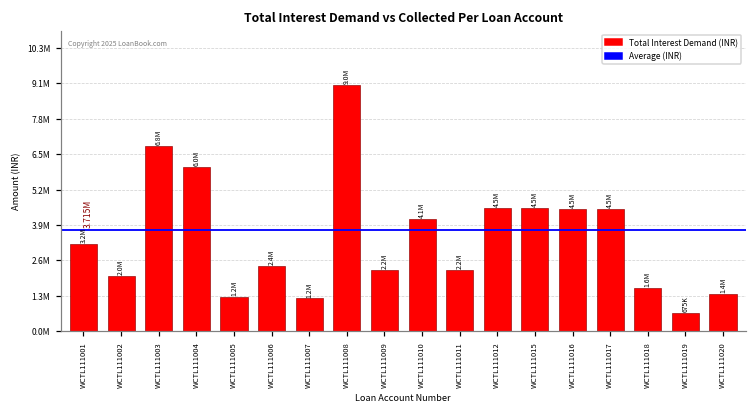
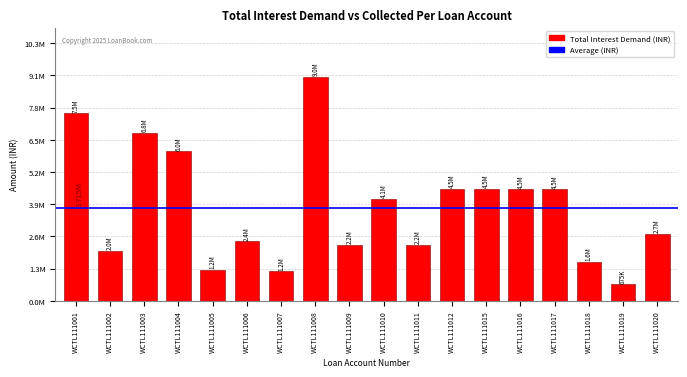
WCTL111001: 3.2M -> 7.5M
WCTL111020: 1.4M -> 2.7M
